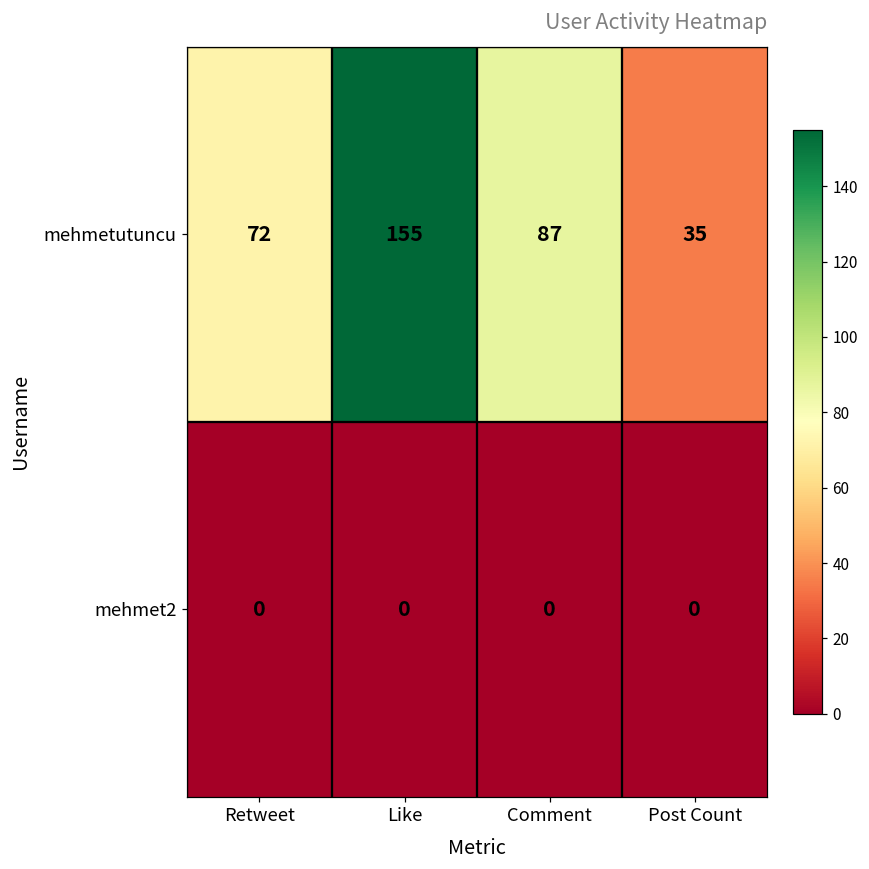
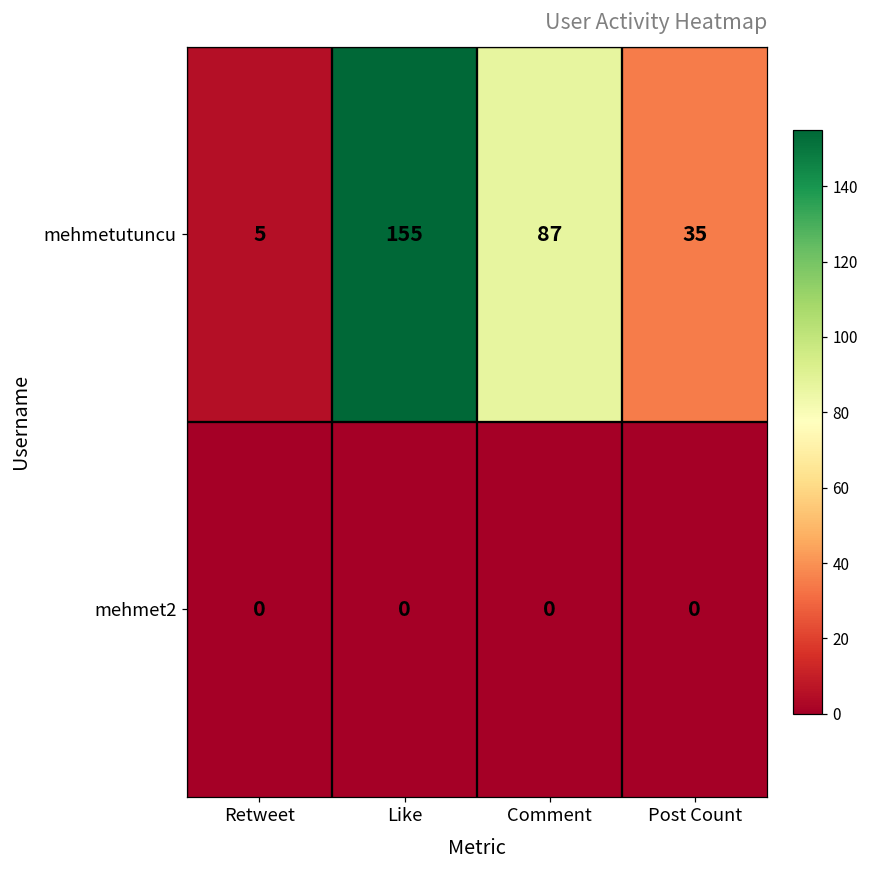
mehmetutuncu, Retweet: 72 -> 5
